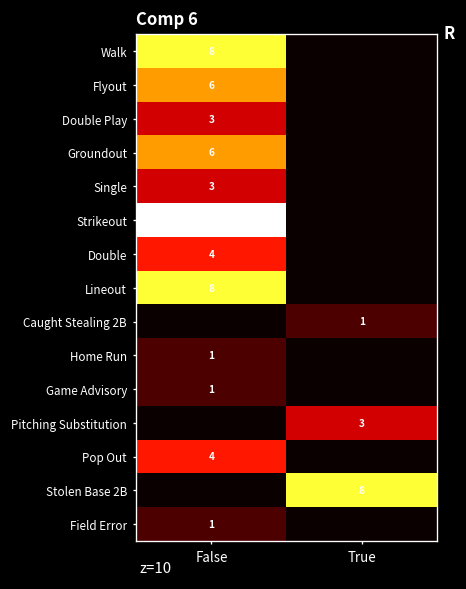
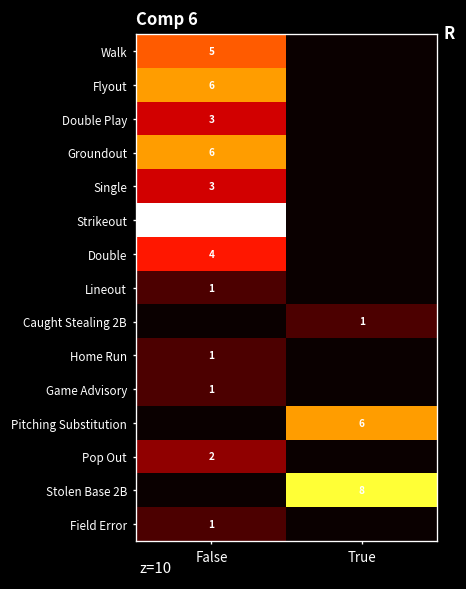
Walk, False: 8 -> 5
Lineout, False: 8 -> 1
Pitching Substitution, True: 3 -> 6
Pop Out, False: 4 -> 2
